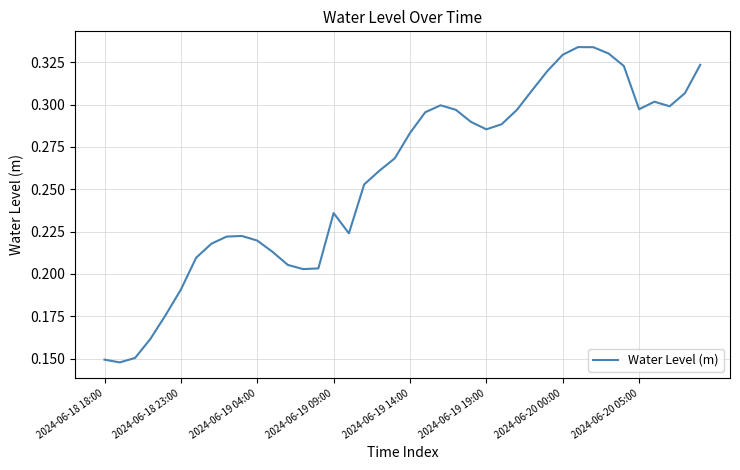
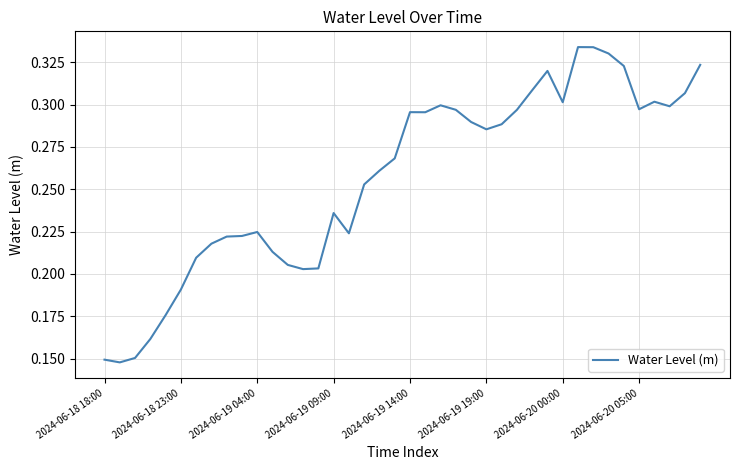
2024-06-19 04:00: 0.220 -> 0.225
2024-06-19 14:00: 0.283 -> 0.296
2024-06-20 00:00: 0.329 -> 0.301
